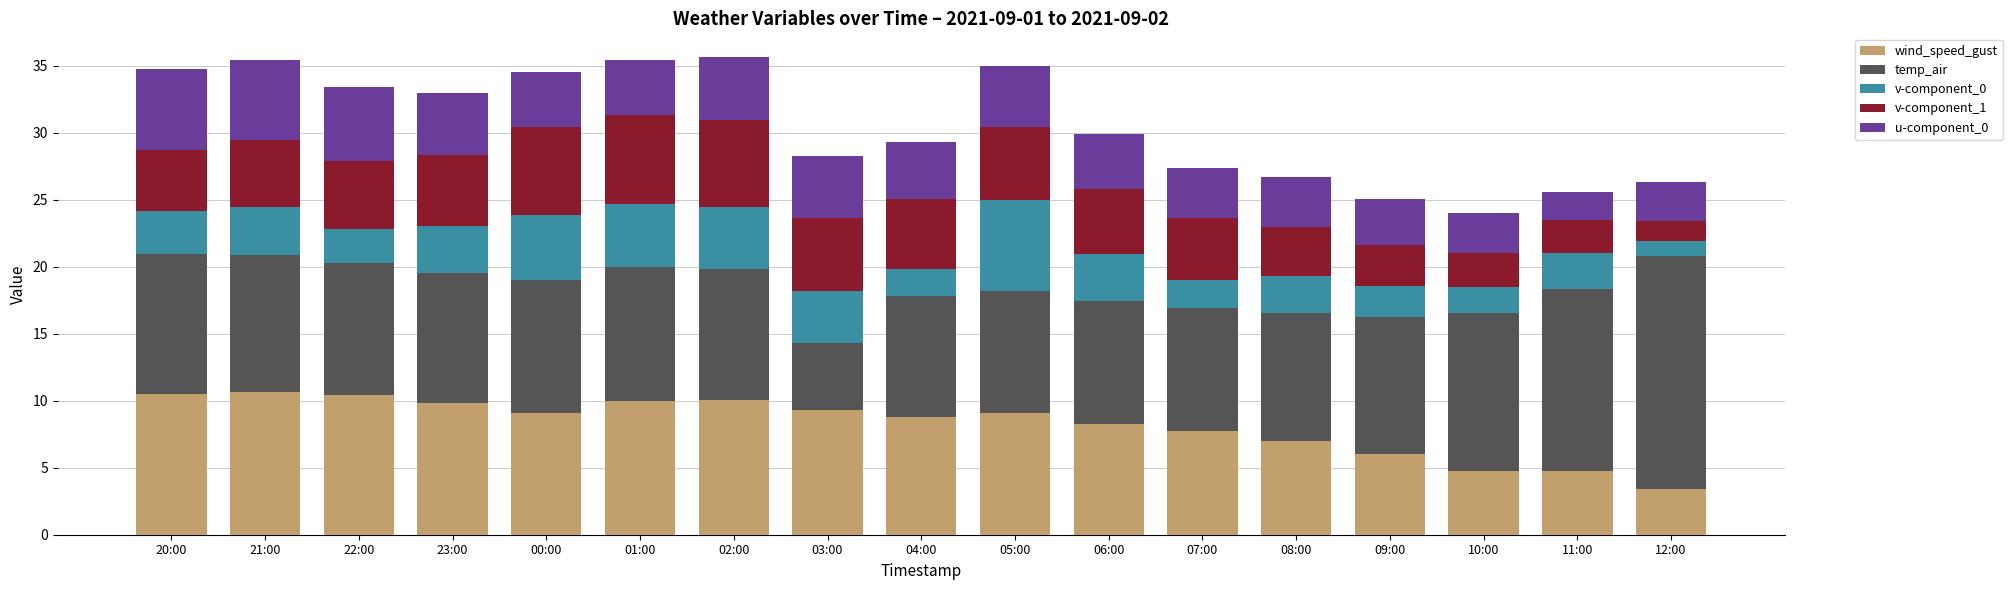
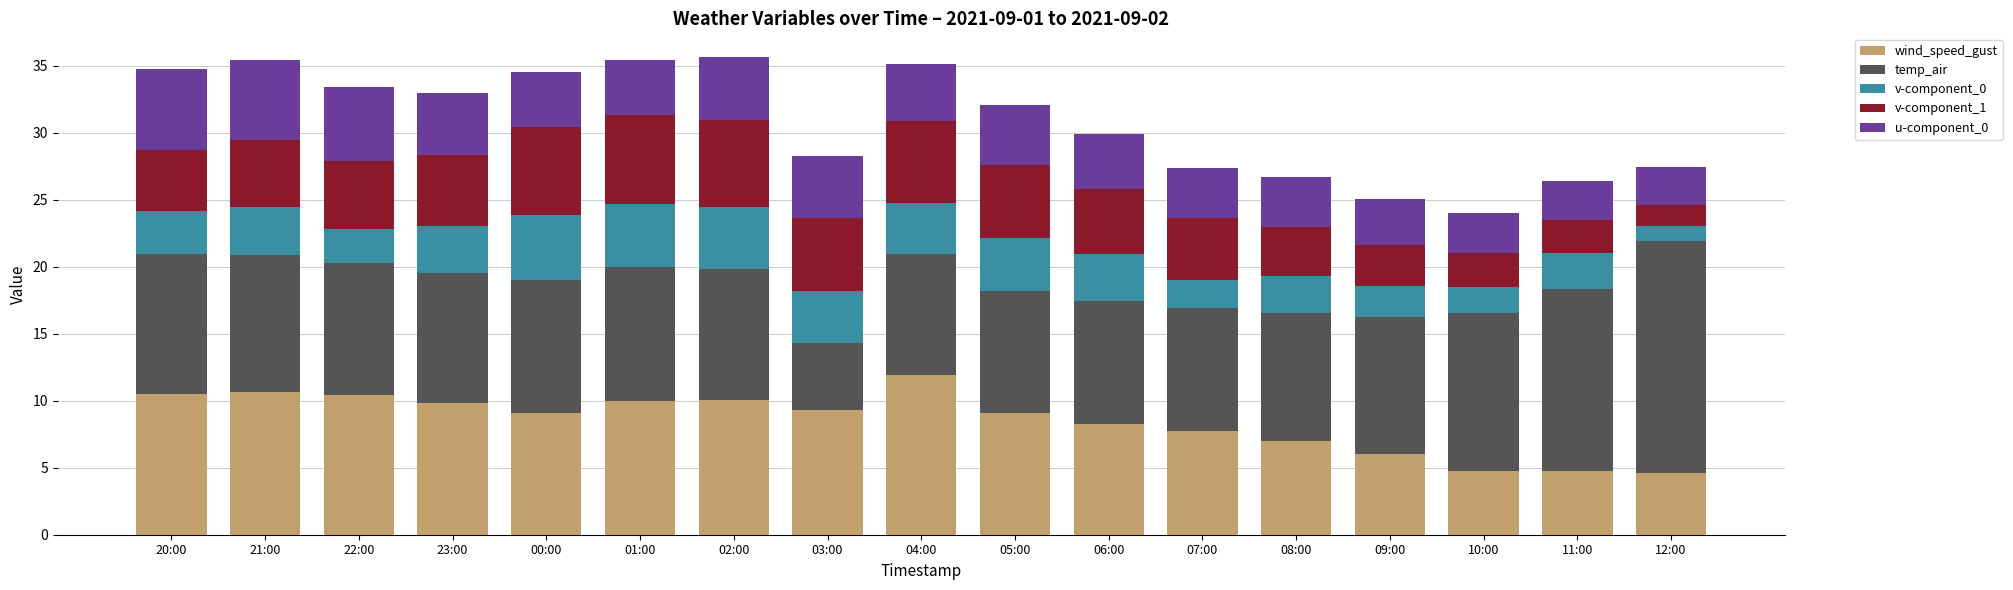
wind_speed_gust, 04:00: 8.8 -> 11.9
v-component_0, 04:00: 2.0 -> 3.8
v-component_1, 04:00: 5.3 -> 6.1
v-component_0, 05:00: 6.8 -> 3.9
u-component_0, 11:00: 2.1 -> 2.9
wind_speed_gust, 12:00: 3.4 -> 4.6
